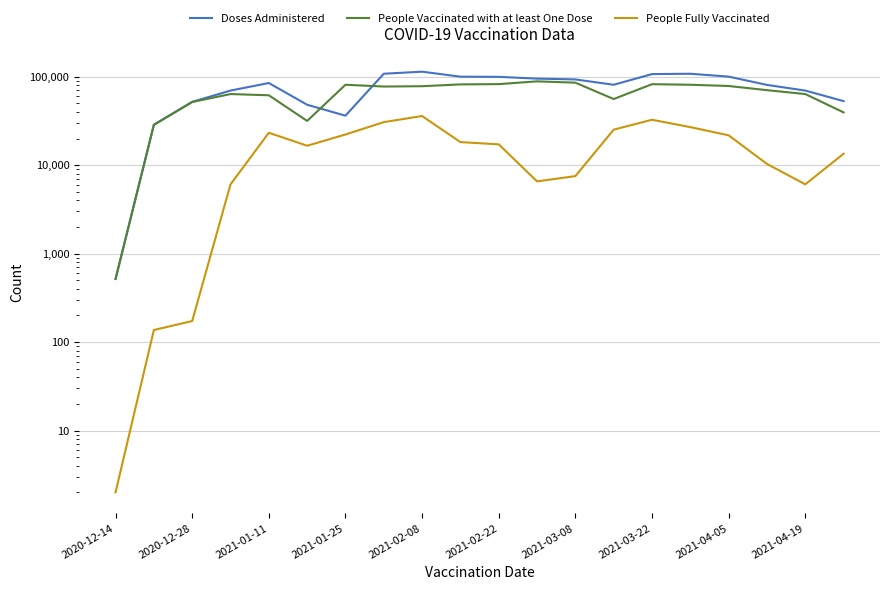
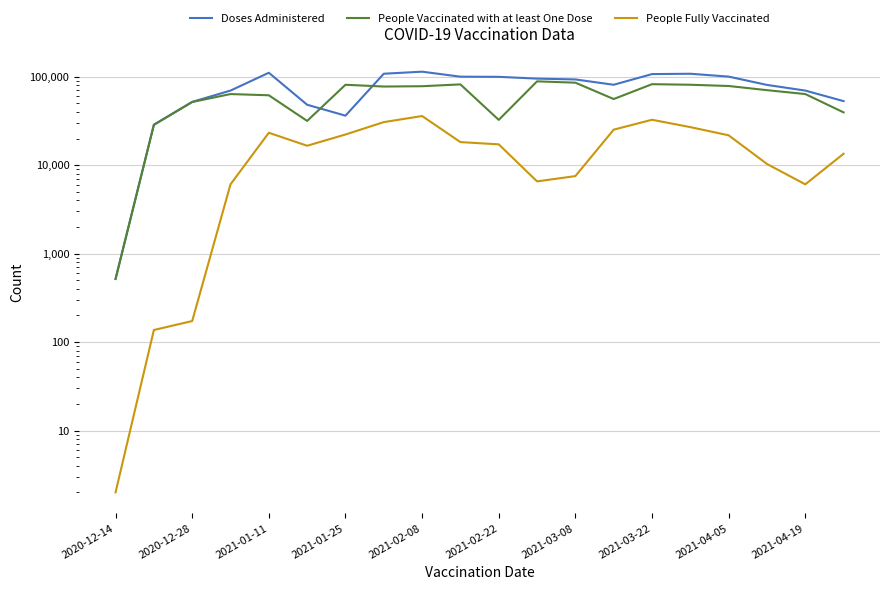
Doses Administered, 2021-01-11: 90,000 -> 110,000
People Vaccinated with at least One Dose, 2021-02-22: 80,000 -> 33,000
